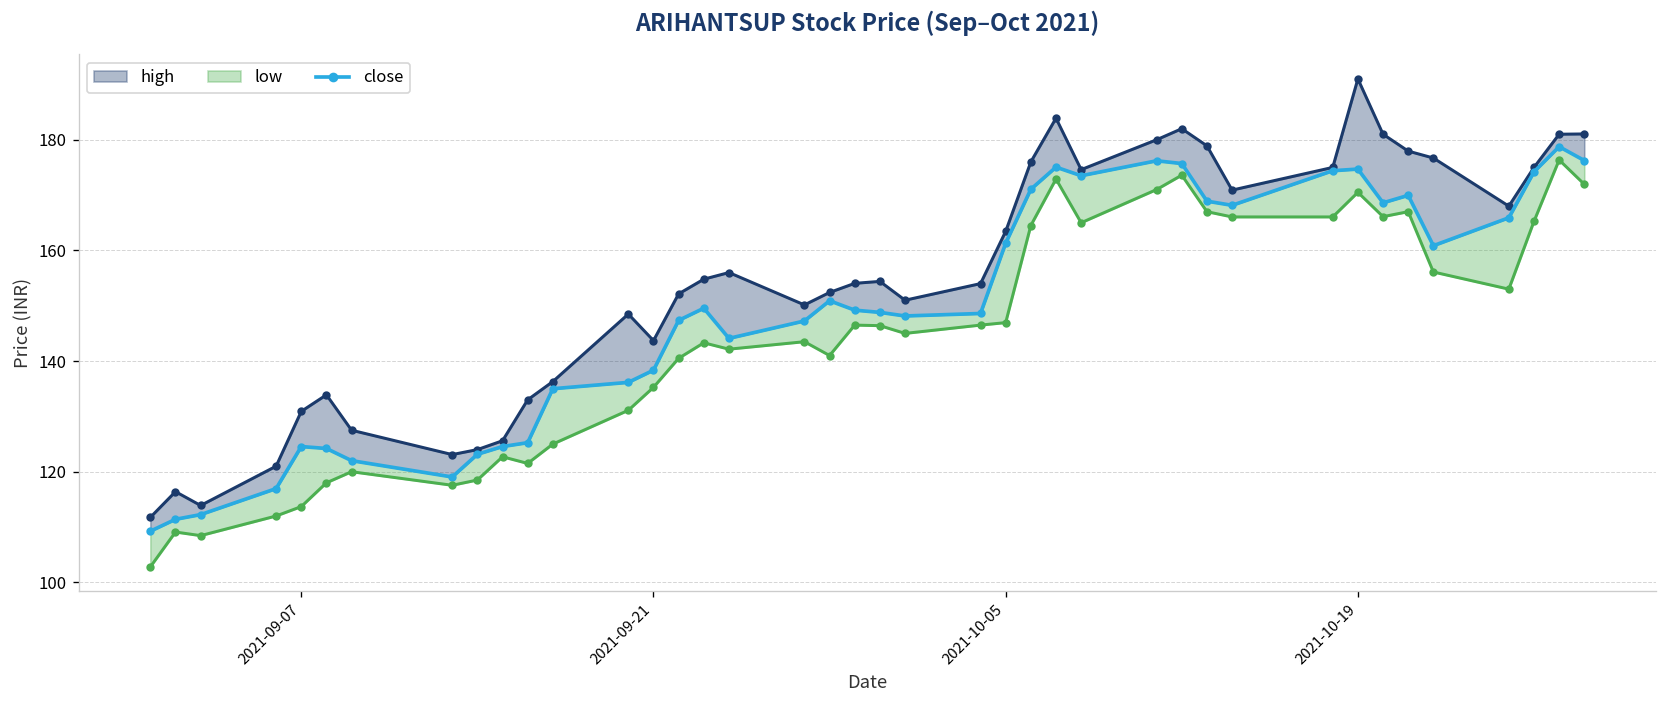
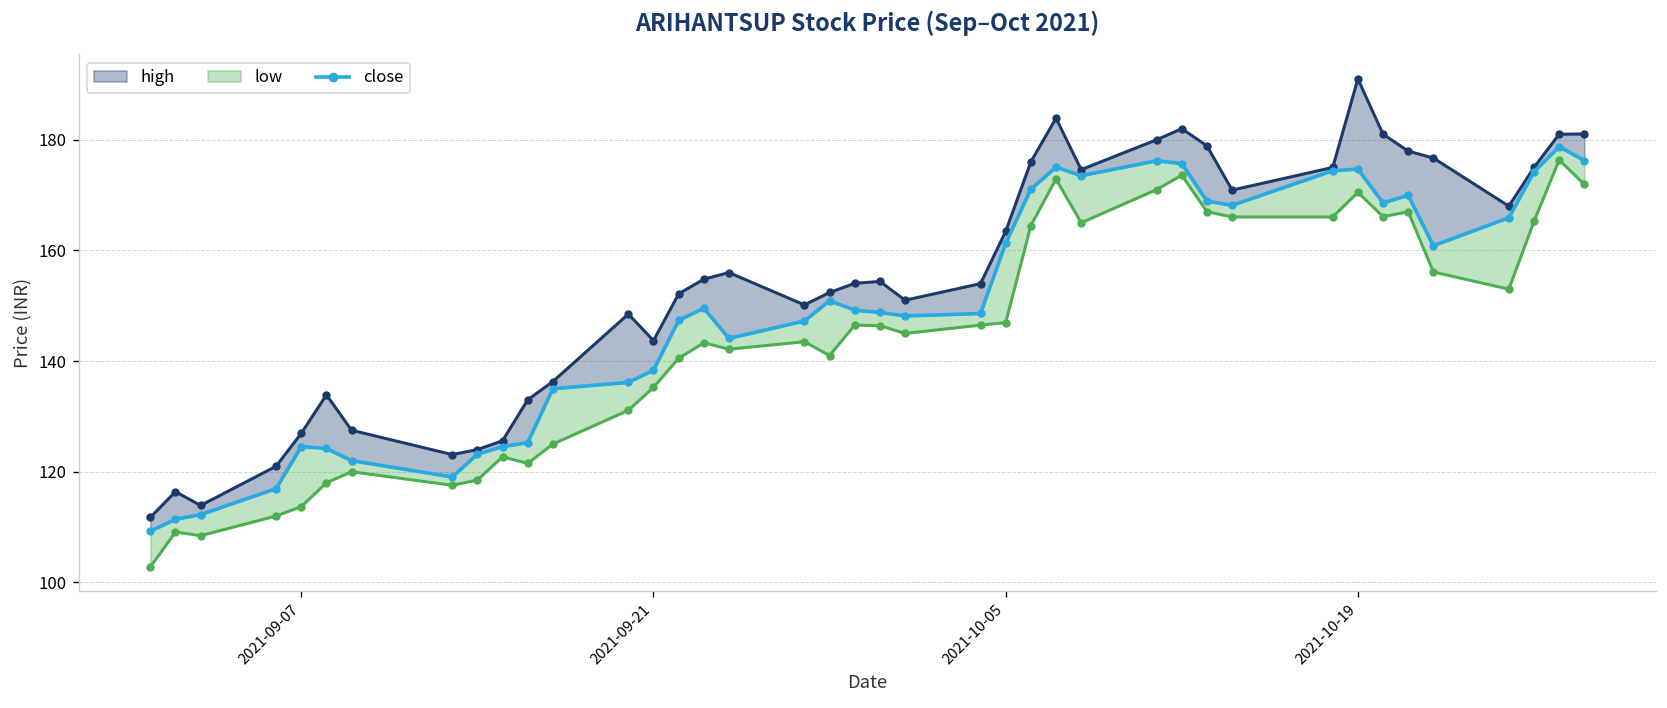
high, 2021-09-07: 131 -> 127
